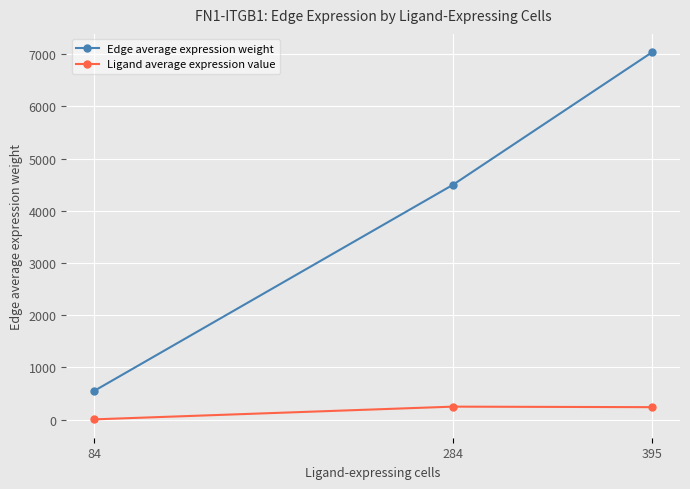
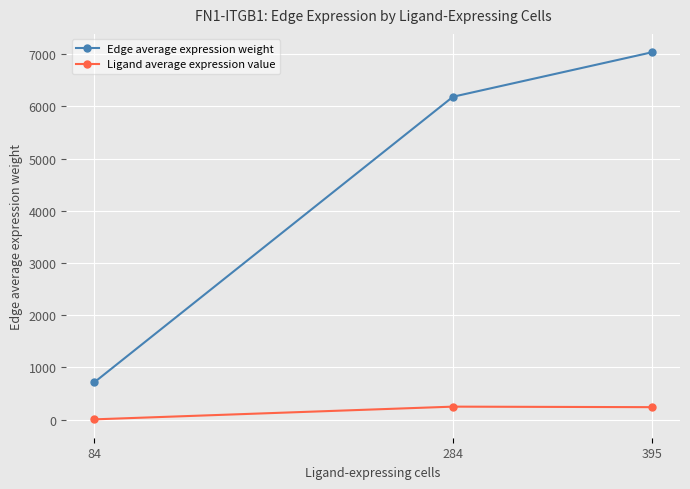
Edge average expression weight, 84: 600 -> 700
Edge average expression weight, 284: 4500 -> 6200
